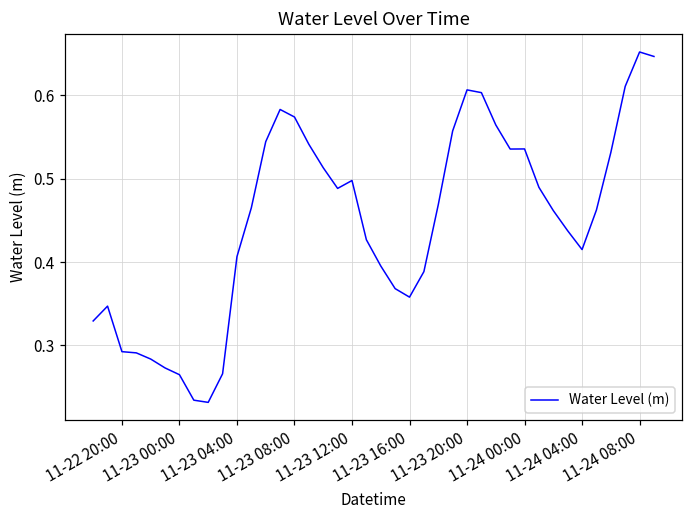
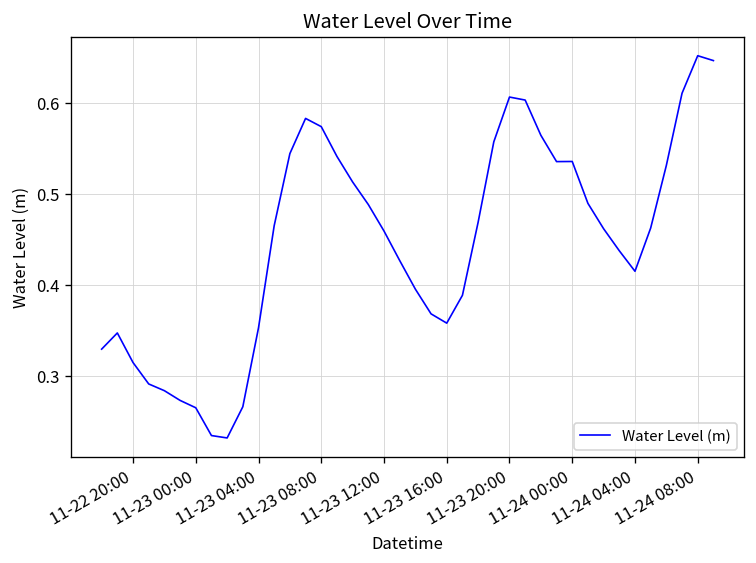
11-22 20:00: 0.29 -> 0.31
11-23 04:00: 0.41 -> 0.35
11-23 12:00: 0.50 -> 0.46
